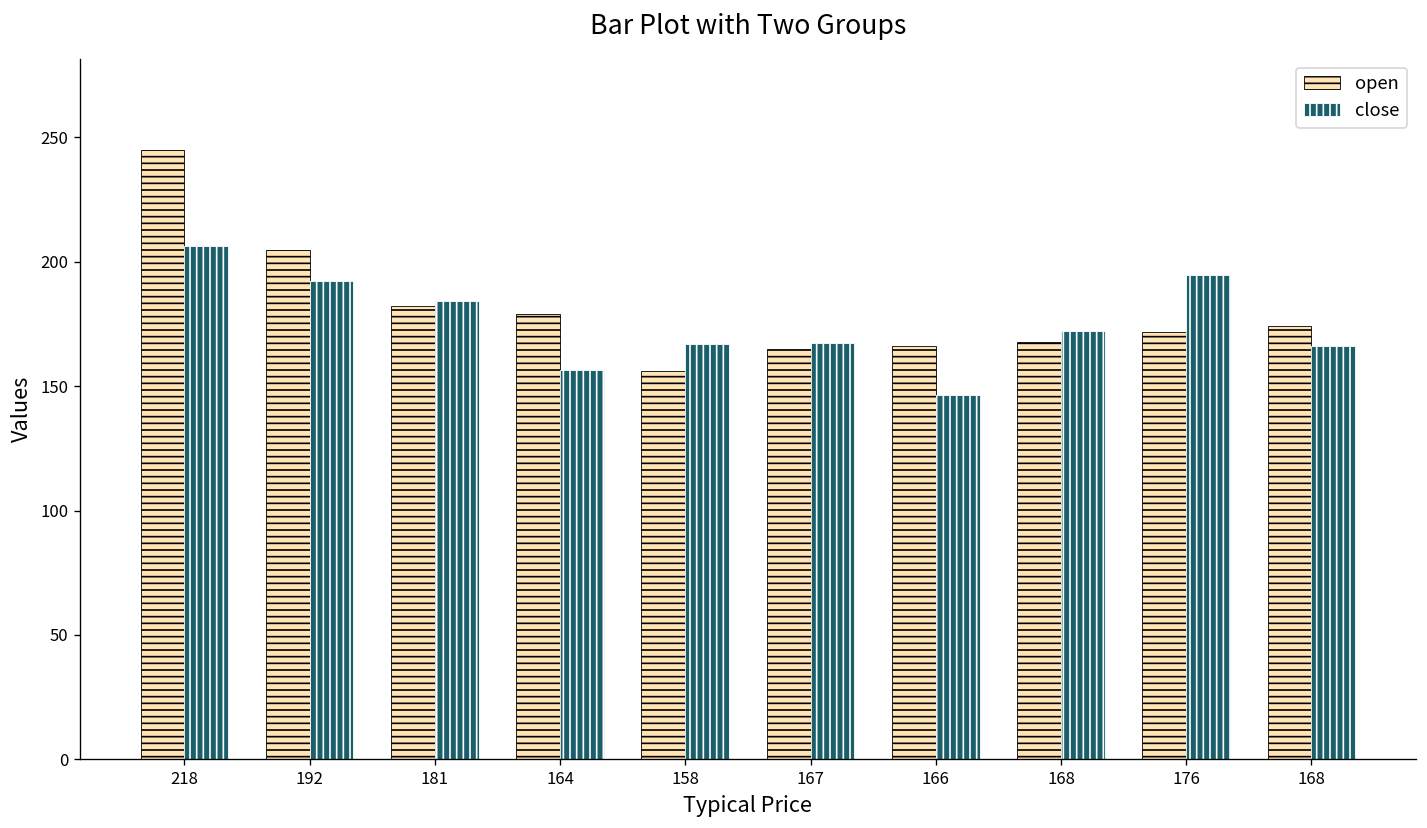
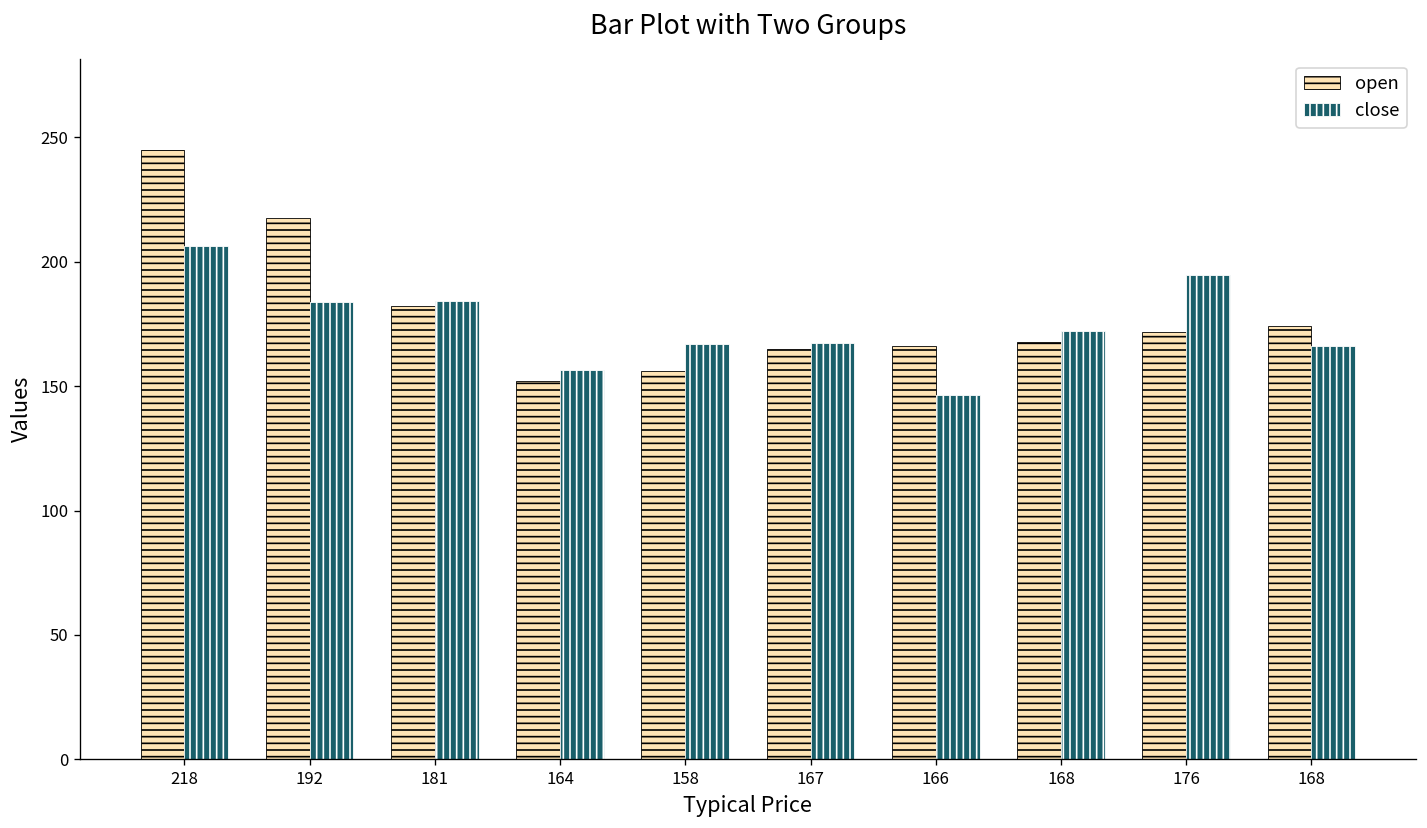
open, 192: 205 -> 217
close, 192: 192 -> 184
open, 164: 179 -> 152
